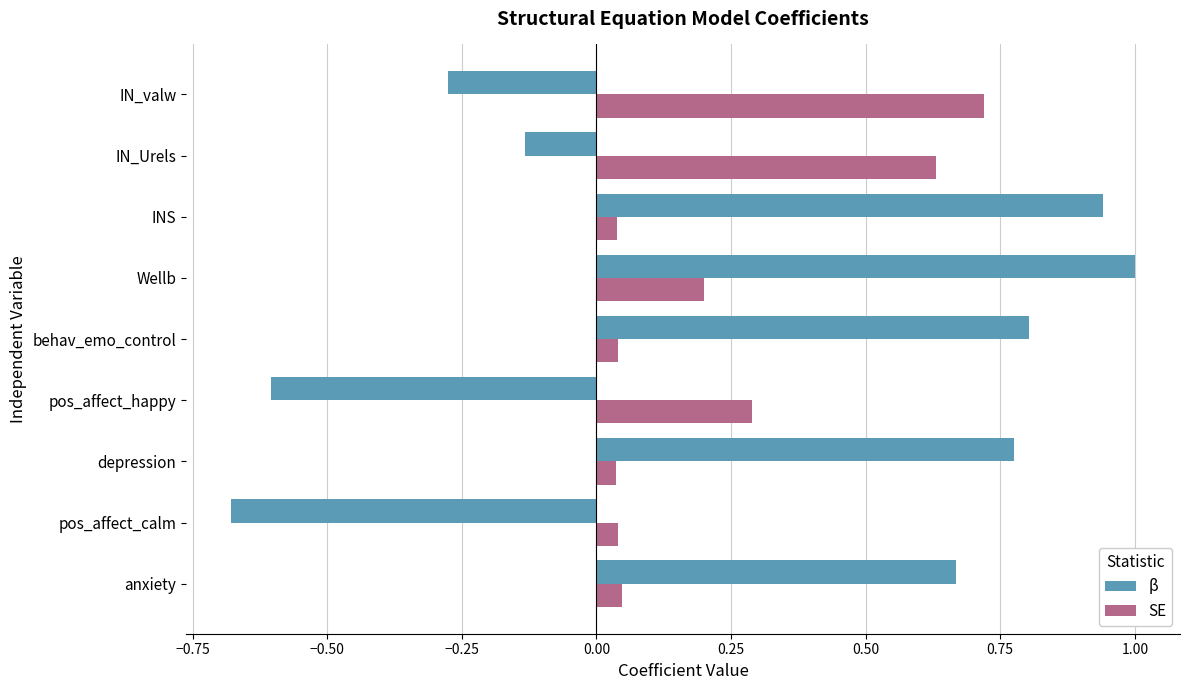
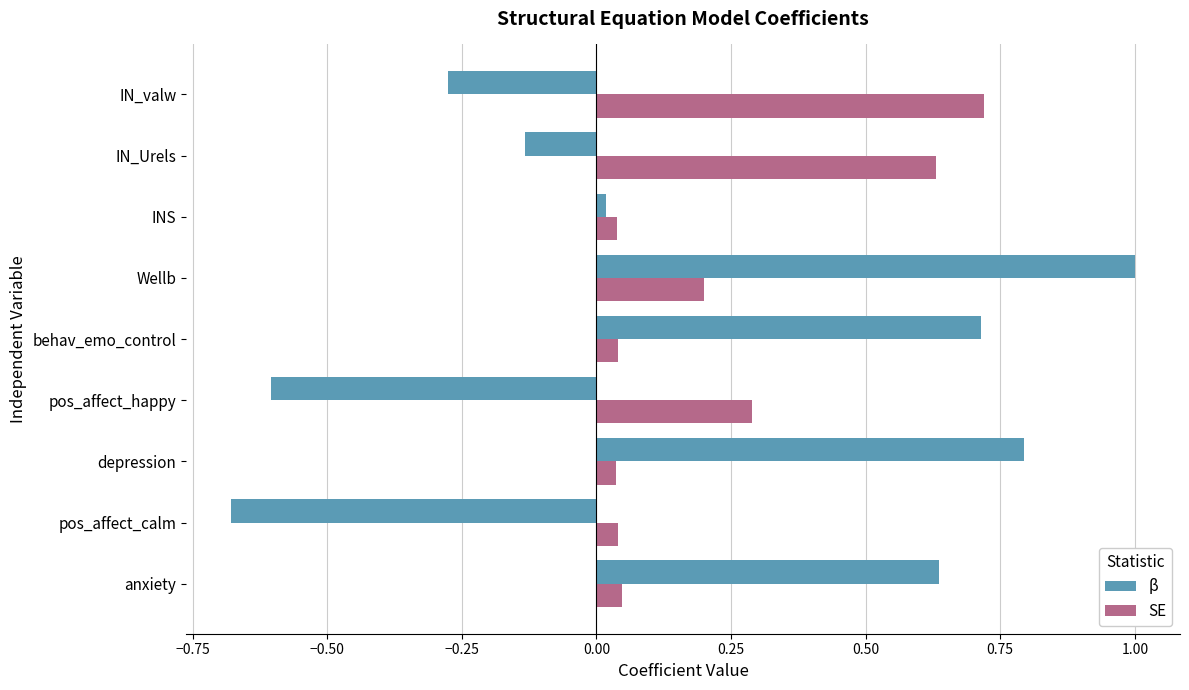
β, INS: 0.94 -> 0.02
β, behav_emo_control: 0.80 -> 0.71
β, depression: 0.78 -> 0.79
β, anxiety: 0.67 -> 0.64
